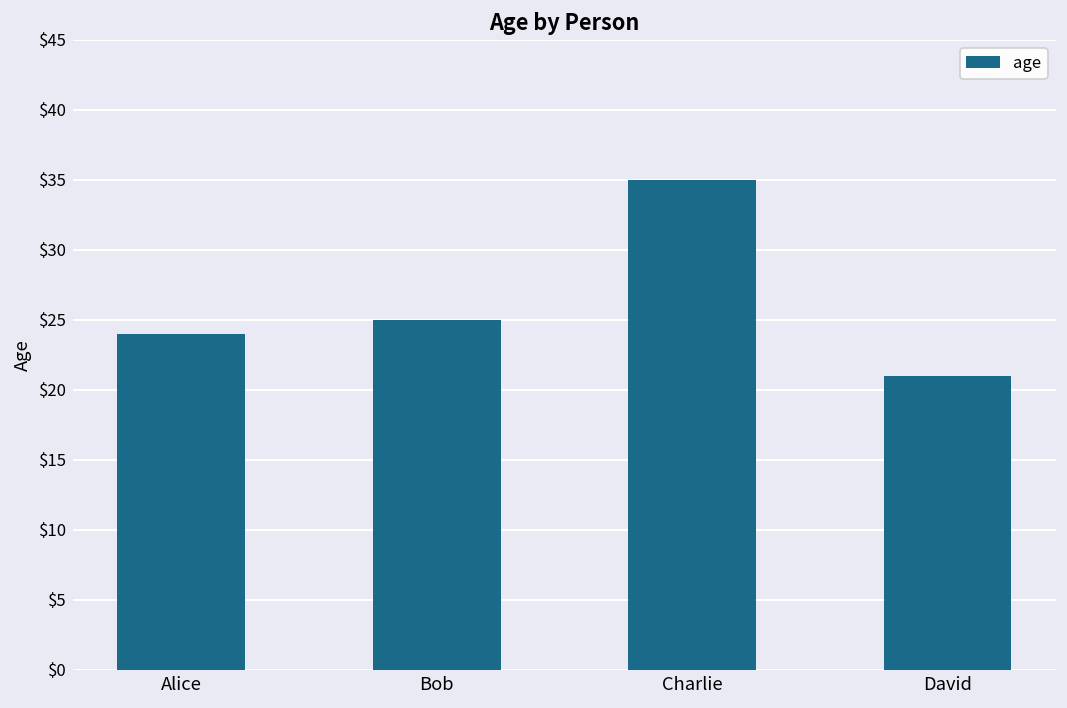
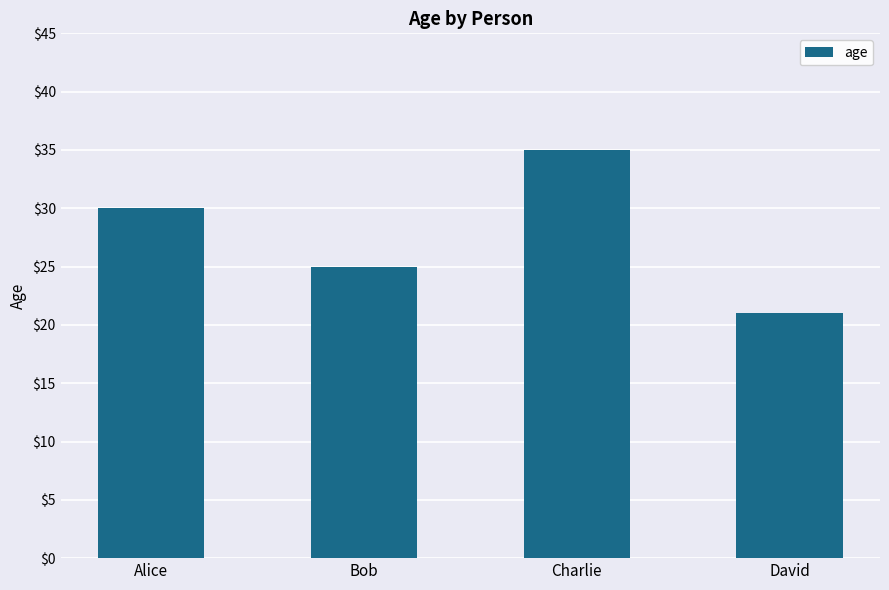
Alice: $24 -> $30
